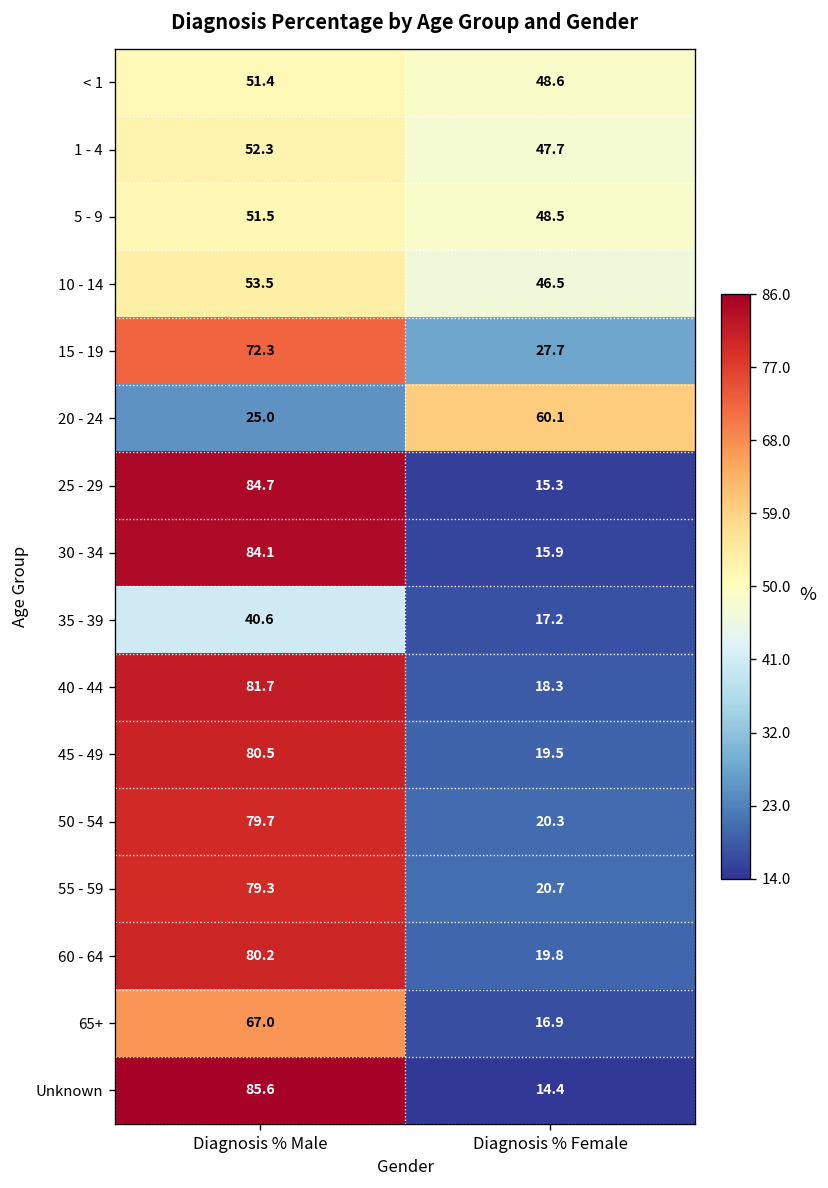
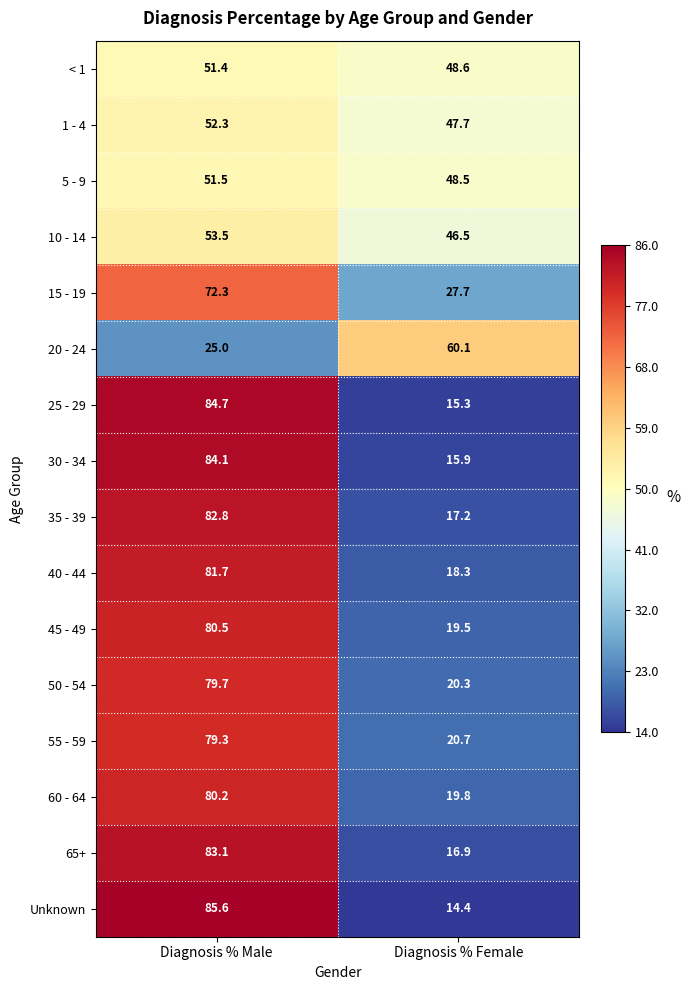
35 - 39, Diagnosis % Male: 40.6 -> 82.8
65+, Diagnosis % Male: 67.0 -> 83.1
